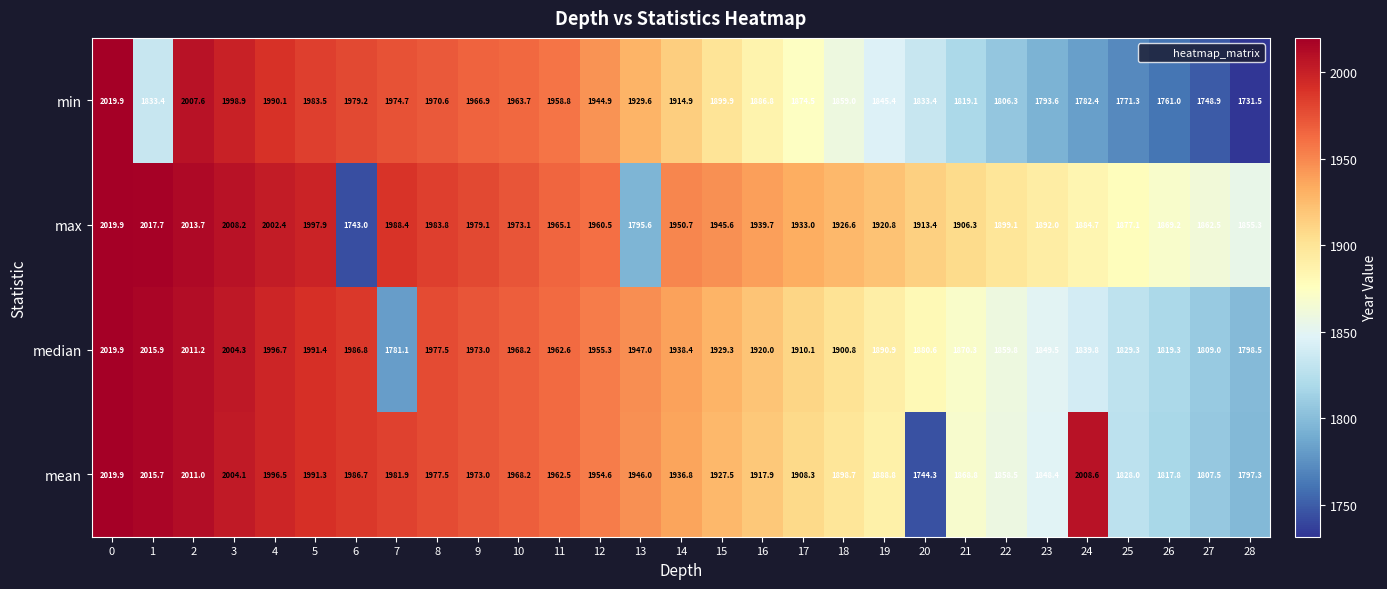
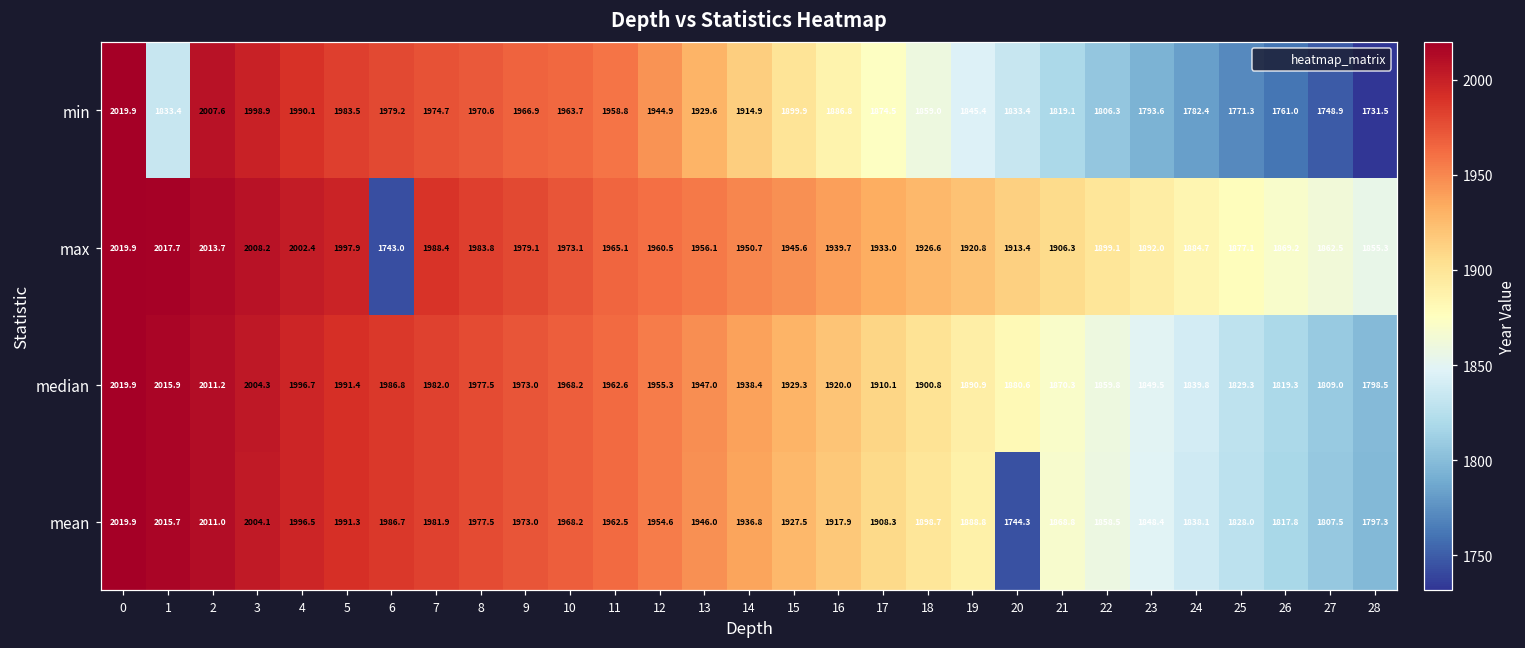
max, 13: 1795.6 -> 1956.1
median, 7: 1781.1 -> 1982.0
mean, 24: 2008.6 -> 1838.1
